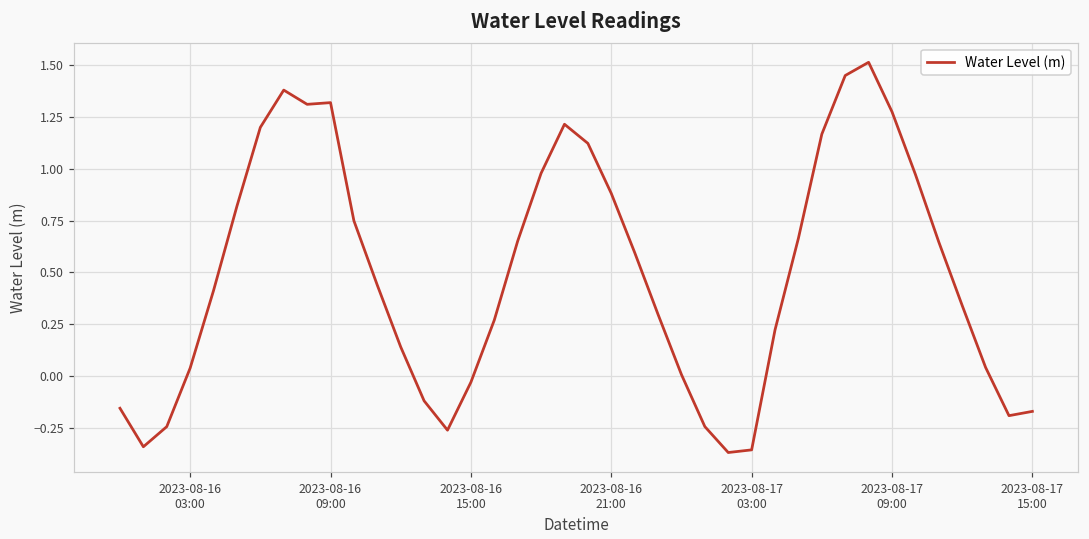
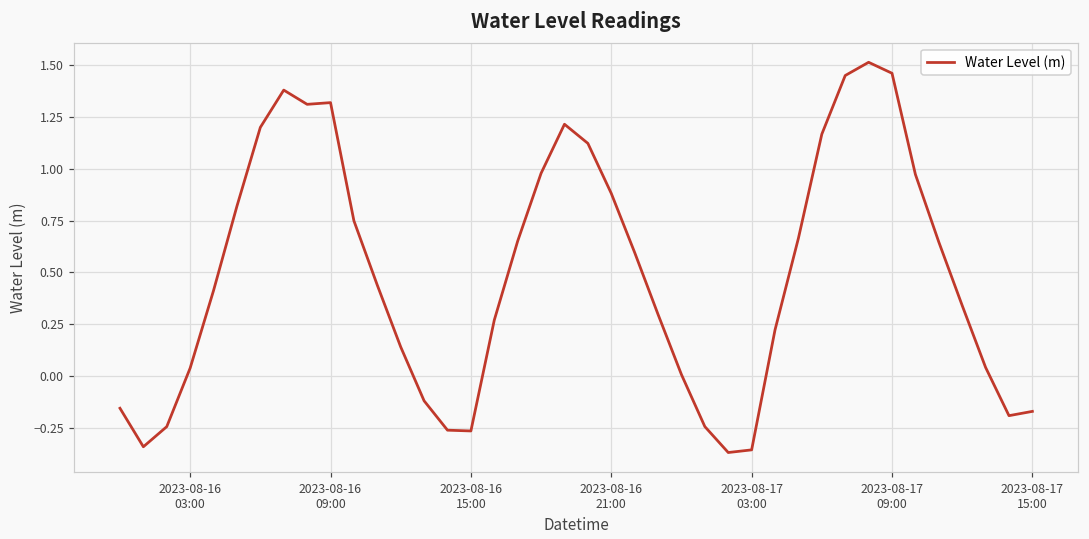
2023-08-16 15:00: -0.03 -> -0.27
2023-08-17 09:00: 1.28 -> 1.46
